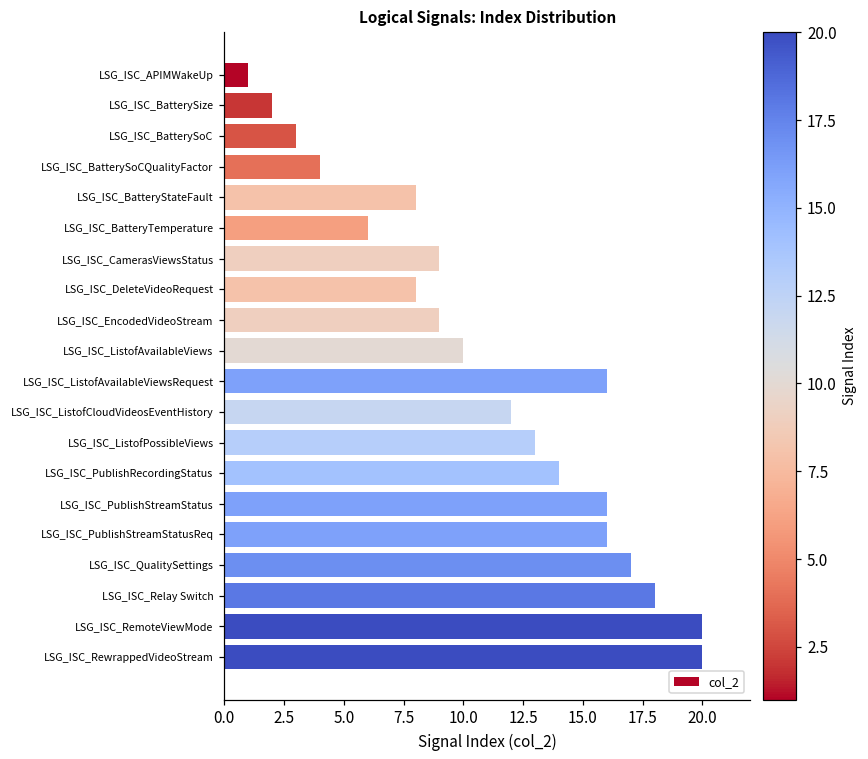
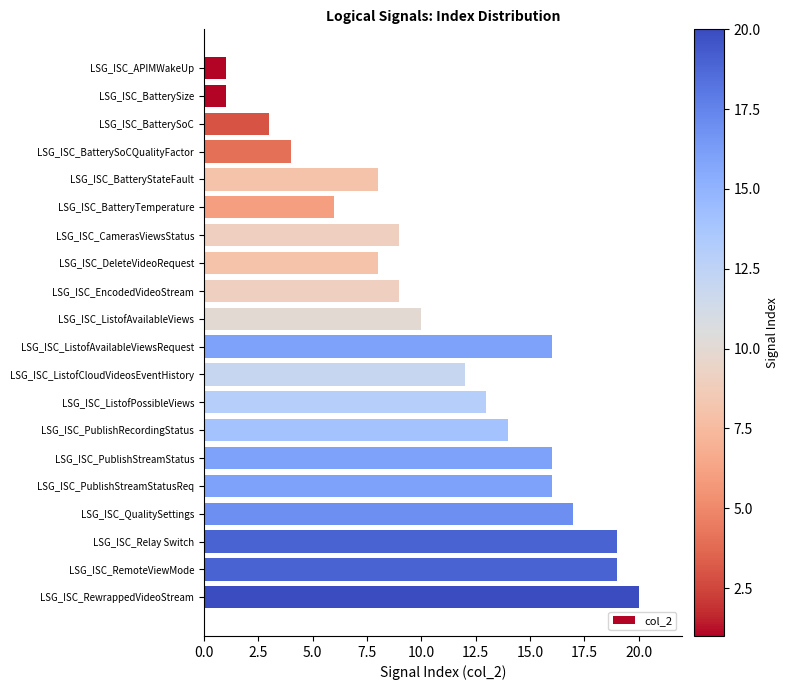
LSG_ISC_BatterySize: 2 -> 1
LSG_ISC_Relay Switch: 18 -> 19
LSG_ISC_RemoteViewMode: 20 -> 19
